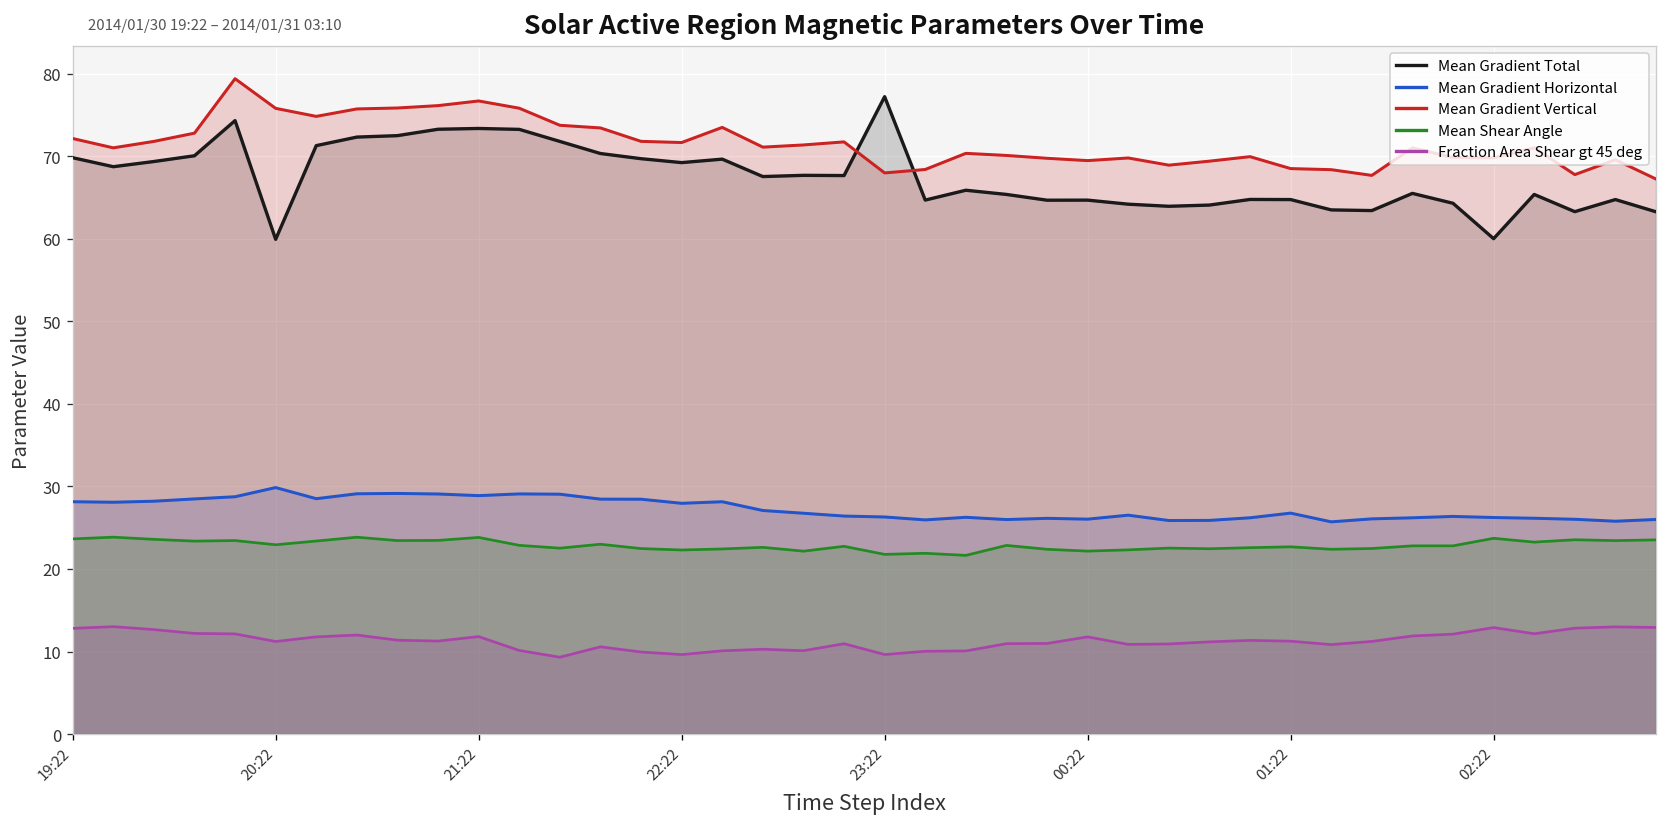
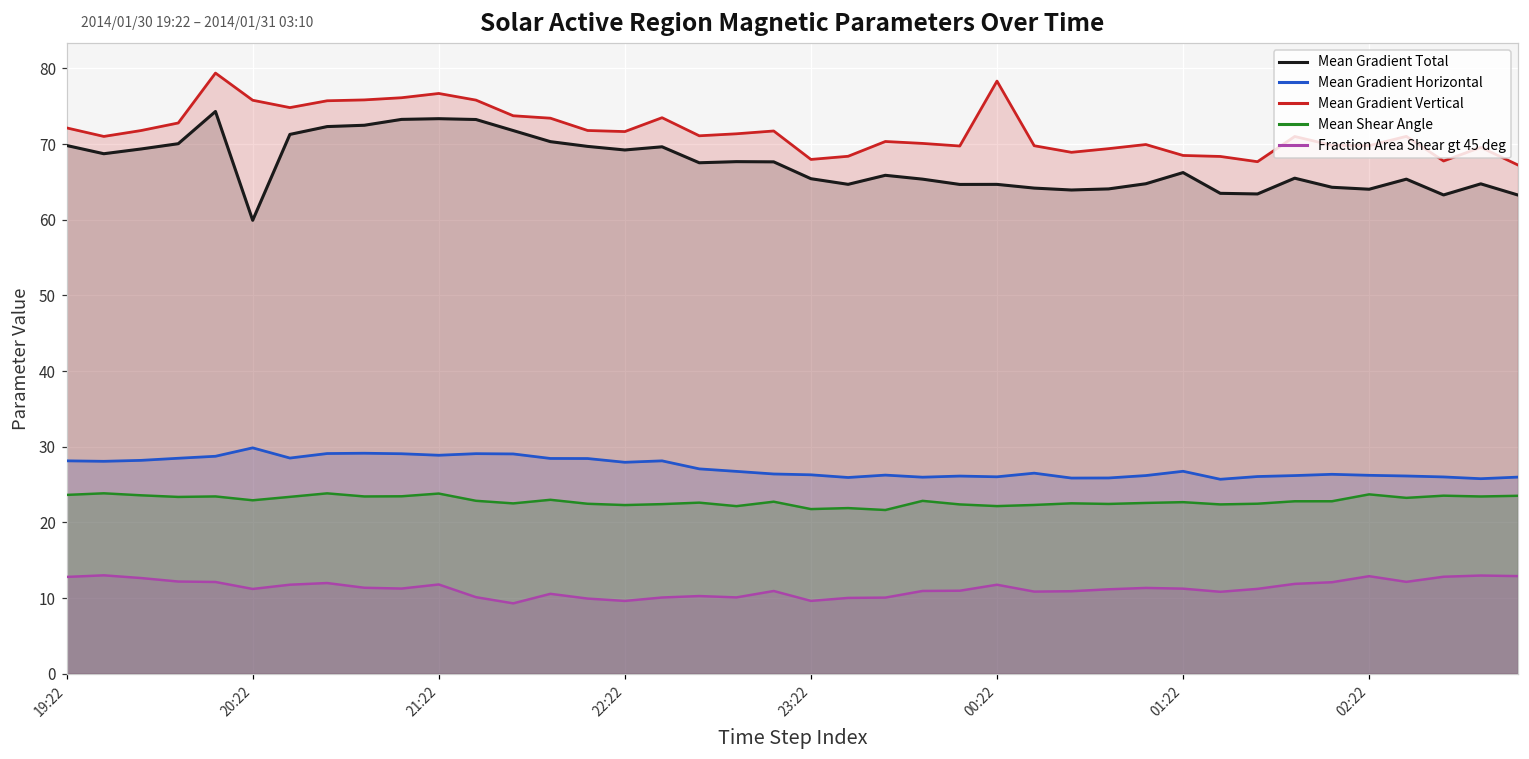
Mean Gradient Total, 23:22: 77 -> 65
Mean Gradient Vertical, 00:22: 69 -> 78
Mean Gradient Total, 01:22: 65 -> 66
Mean Gradient Total, 02:22: 60 -> 64
